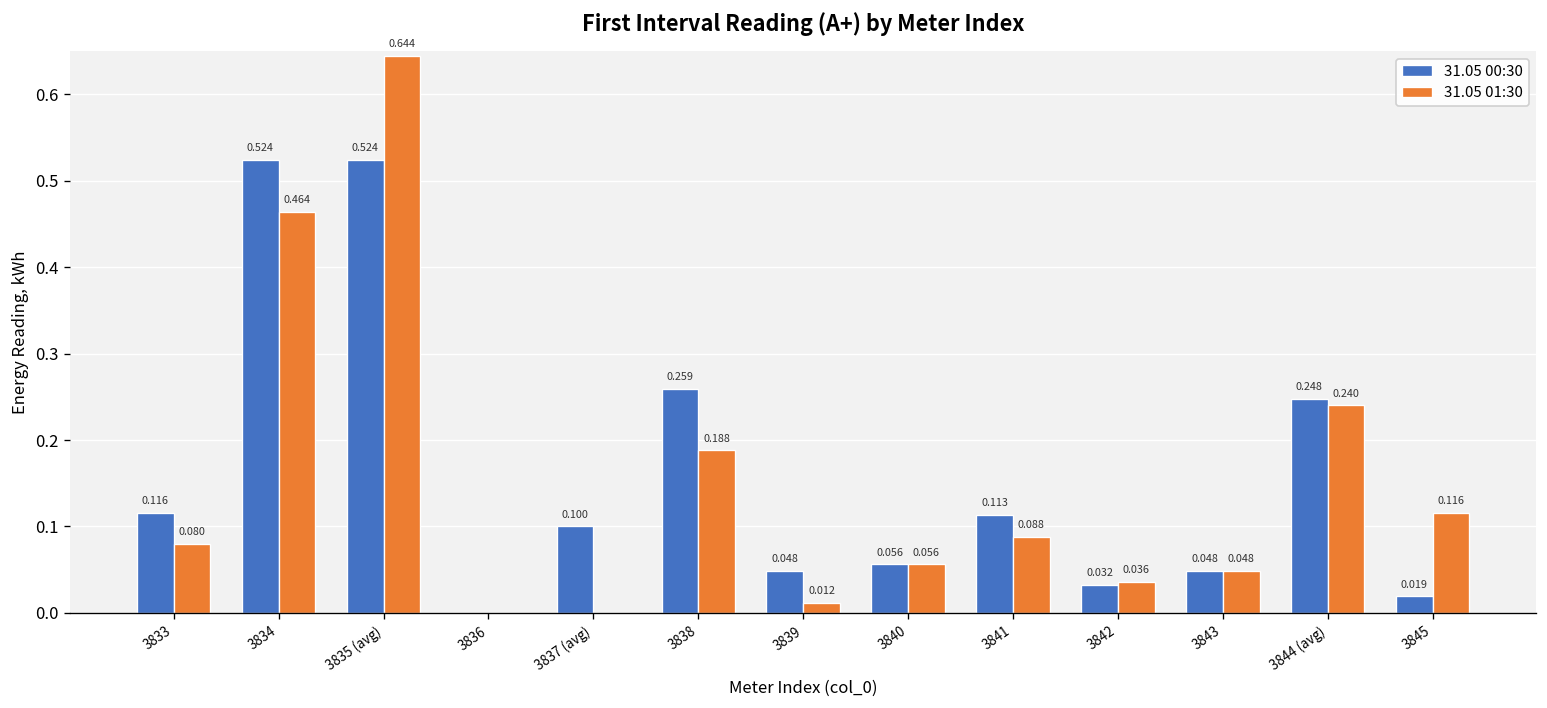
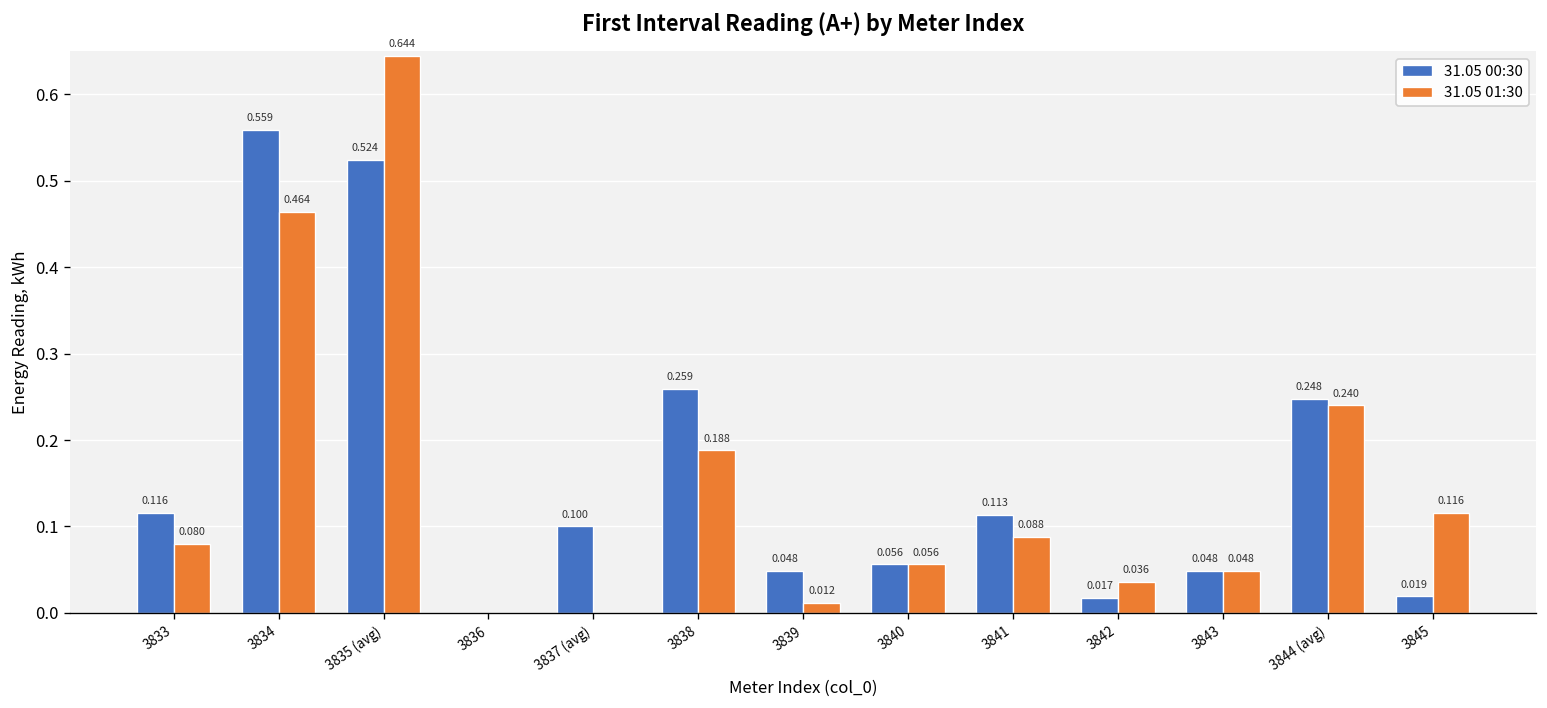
31.05 00:30, 3834: 0.524 -> 0.559
31.05 00:30, 3842: 0.032 -> 0.017
